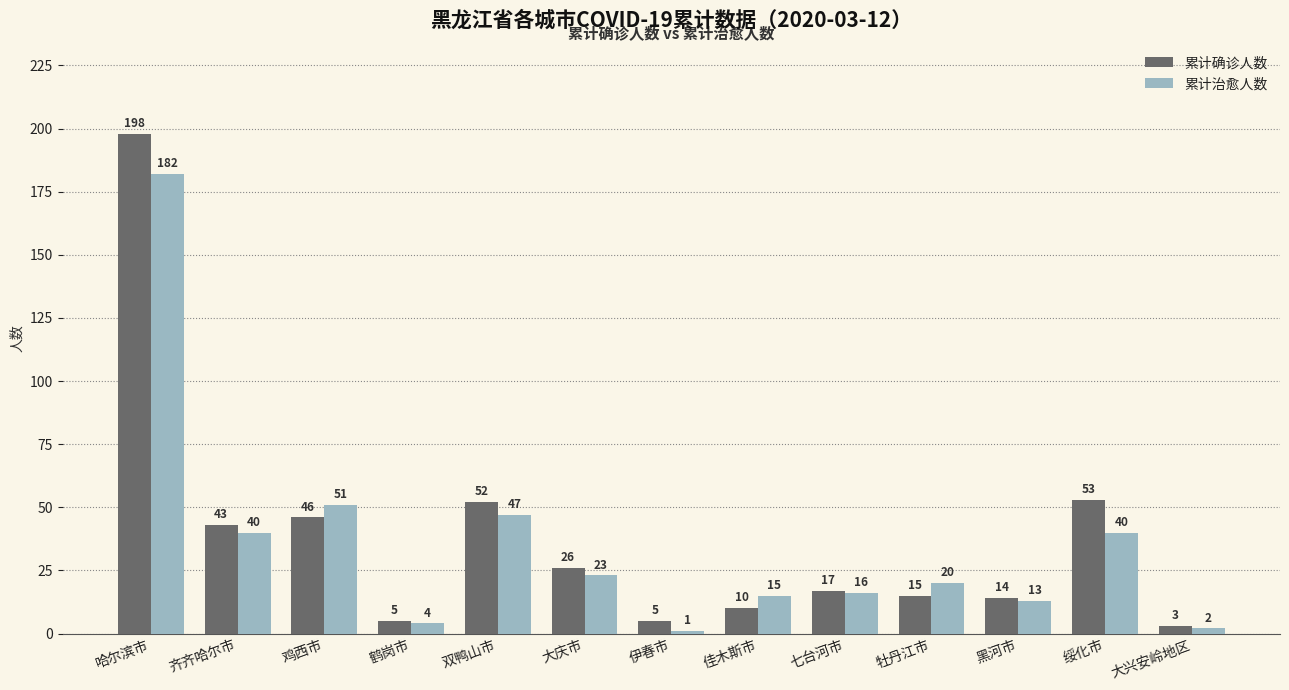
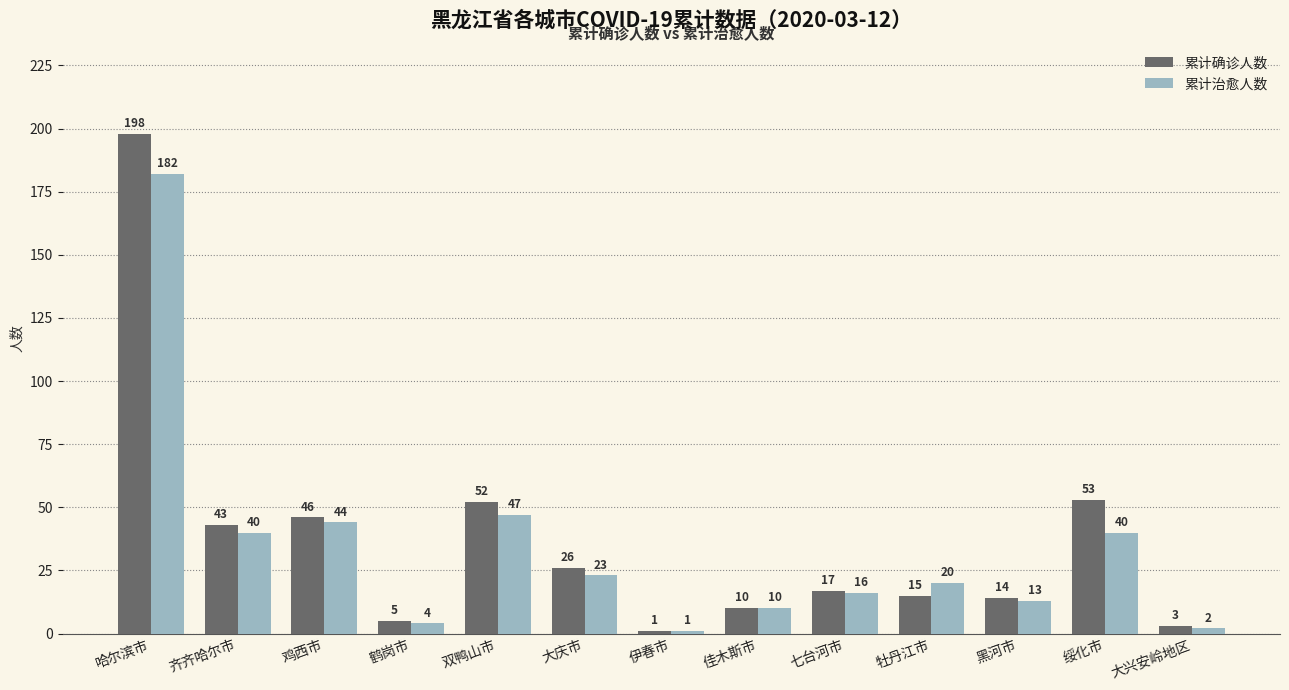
累计治愈人数, 鸡西市: 51 -> 44
累计确诊人数, 伊春市: 5 -> 1
累计治愈人数, 佳木斯市: 15 -> 10
